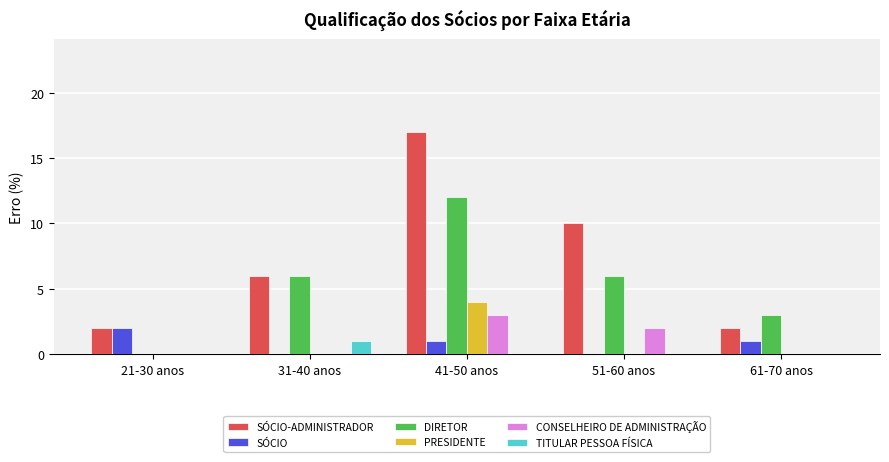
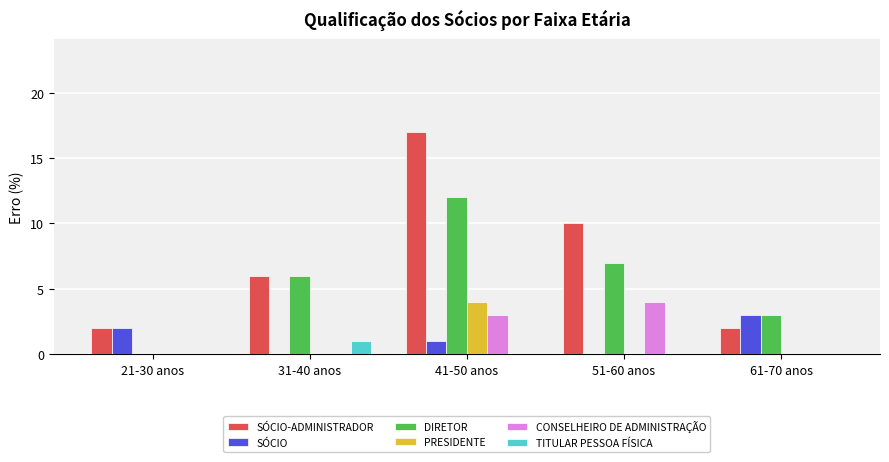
DIRETOR, 51-60 anos: 6 -> 7
CONSELHEIRO DE ADMINISTRAÇÃO, 51-60 anos: 2 -> 4
SÓCIO, 61-70 anos: 1 -> 3
